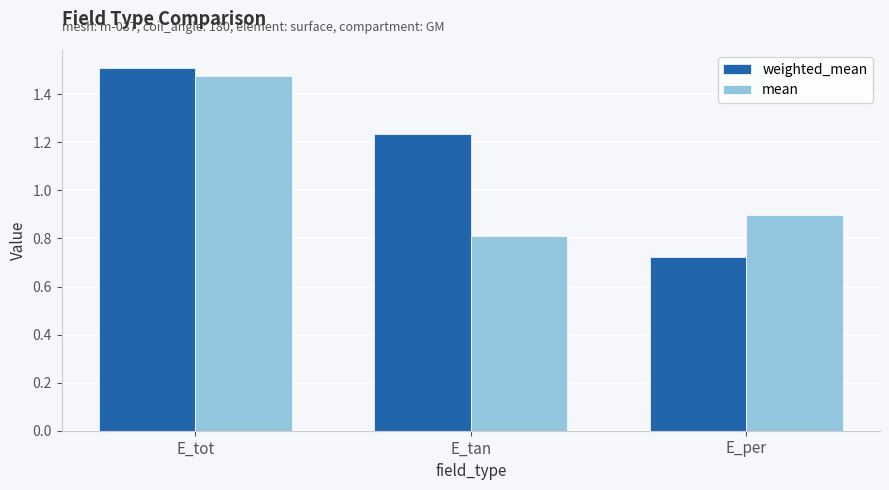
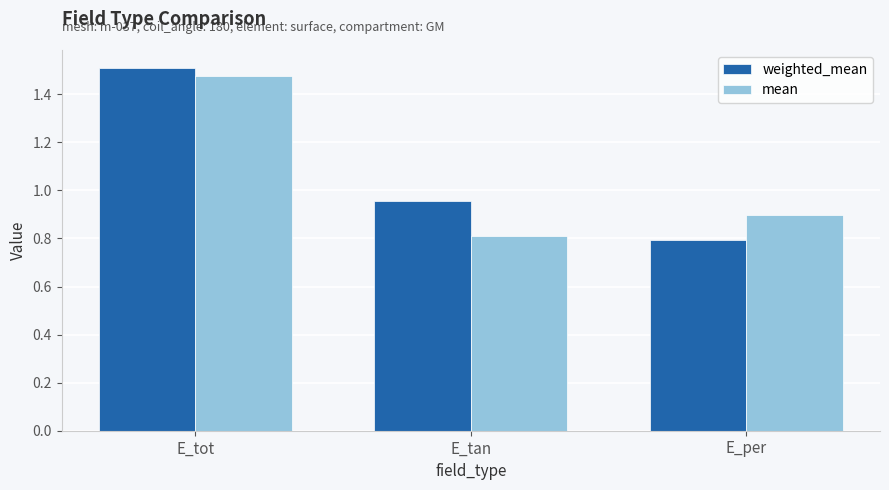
weighted_mean, E_tan: 1.23 -> 0.95
weighted_mean, E_per: 0.72 -> 0.79
